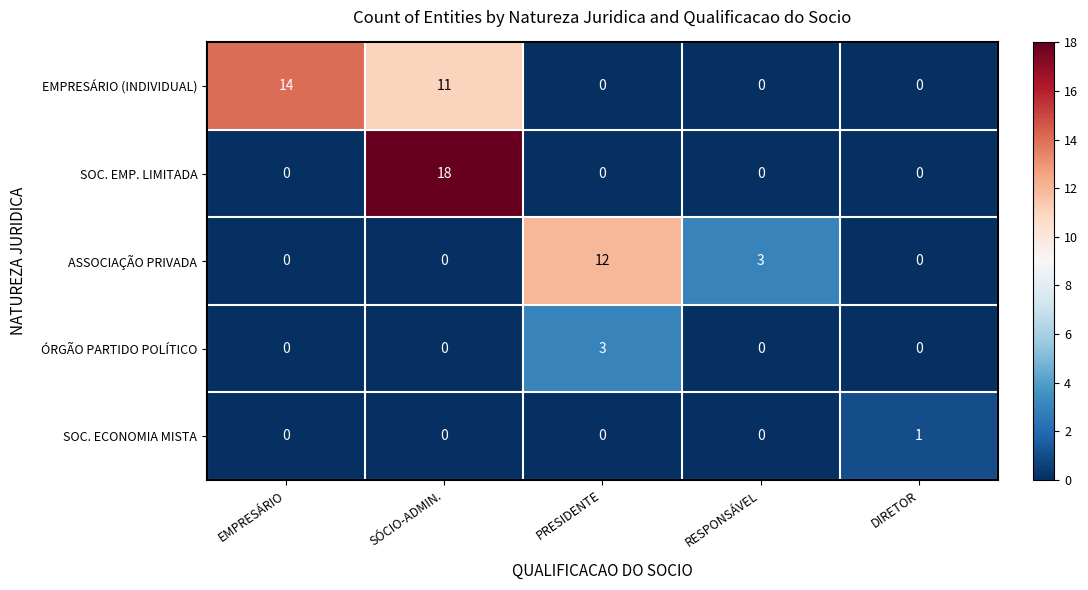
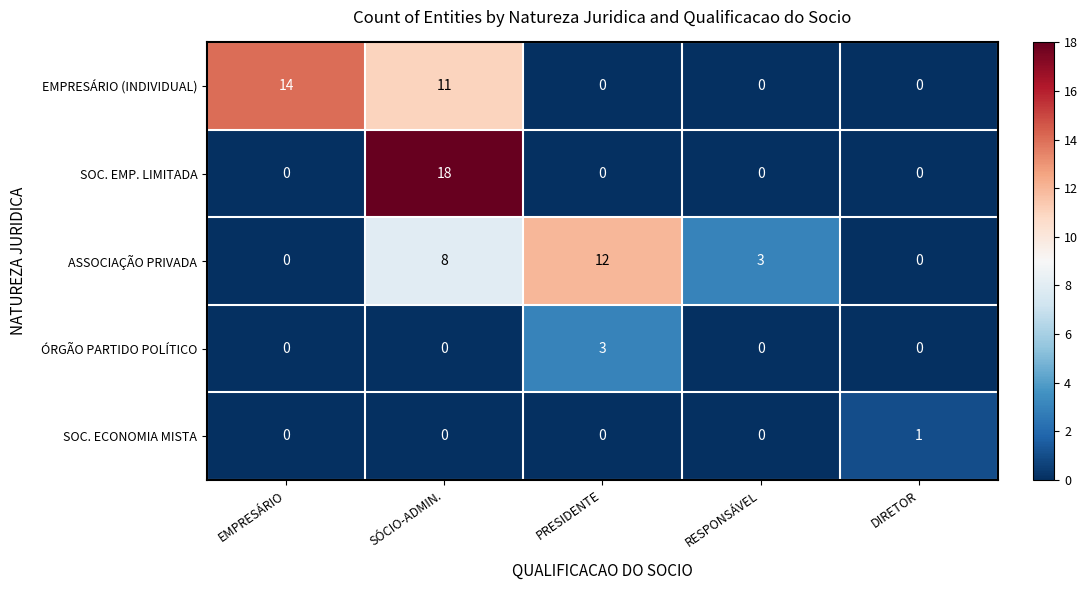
ASSOCIAÇÃO PRIVADA, SÓCIO-ADMIN.: 0 -> 8
